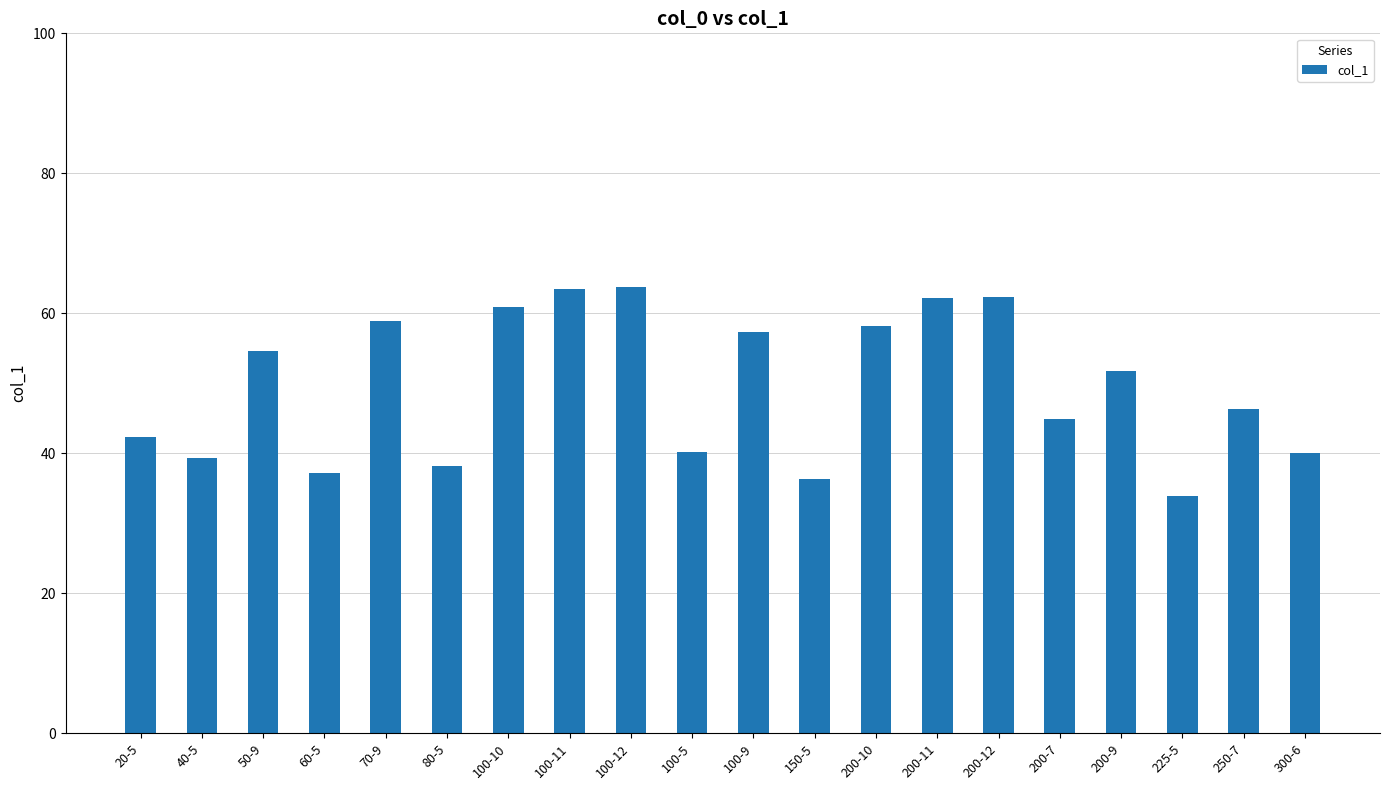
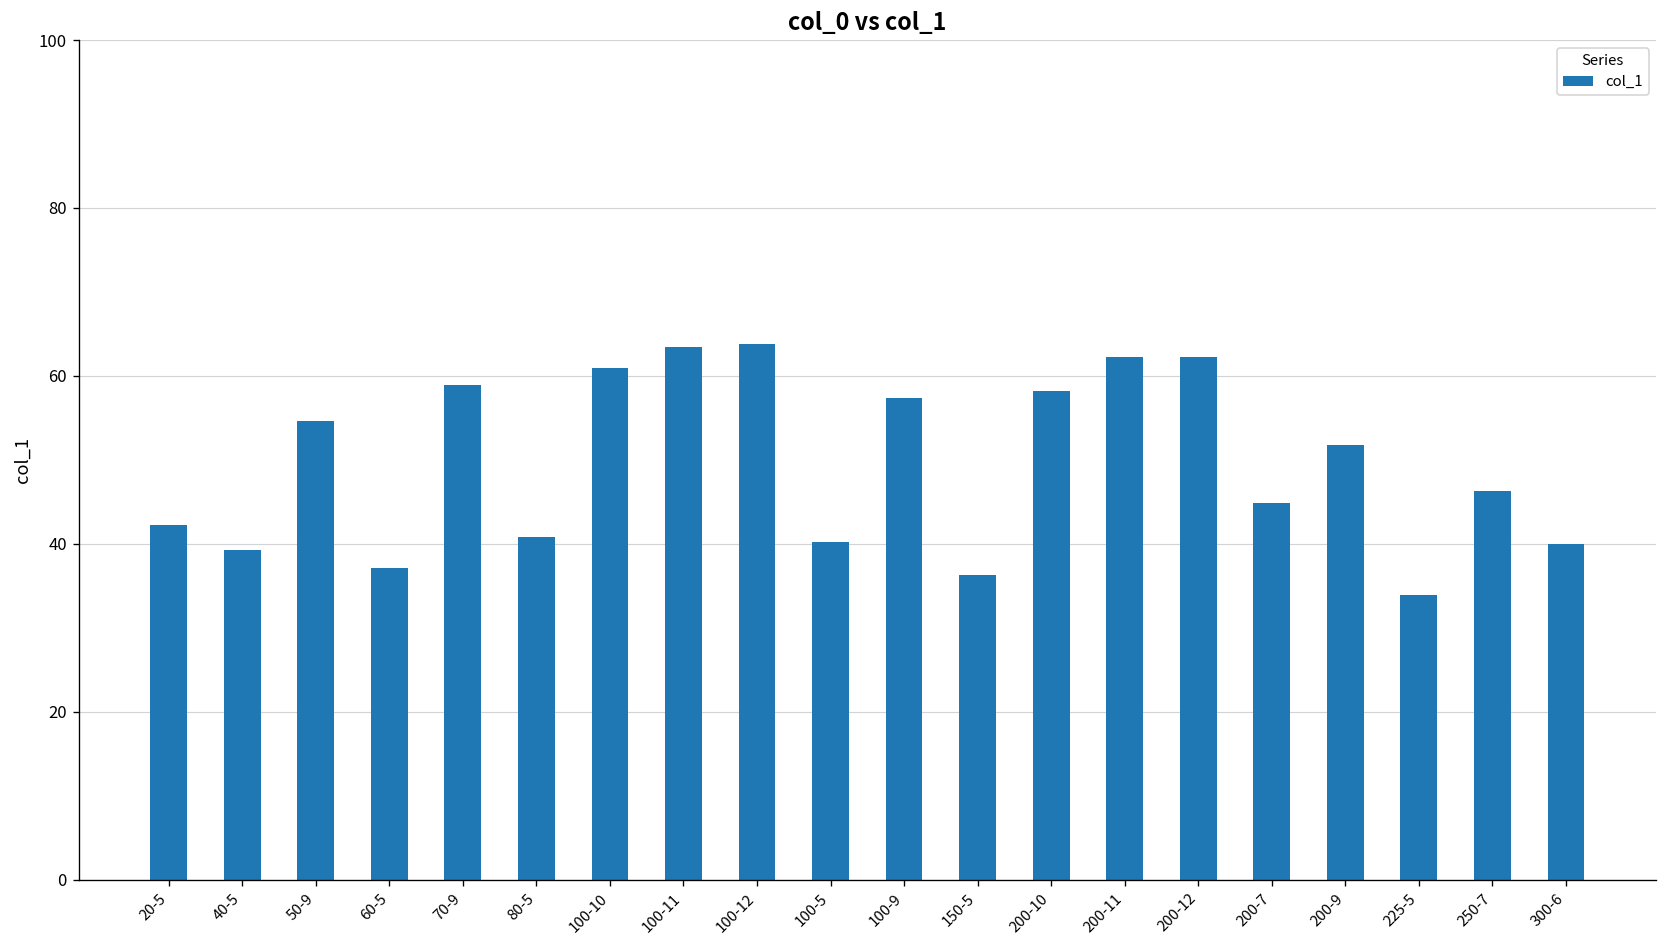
80-5: 38 -> 41
